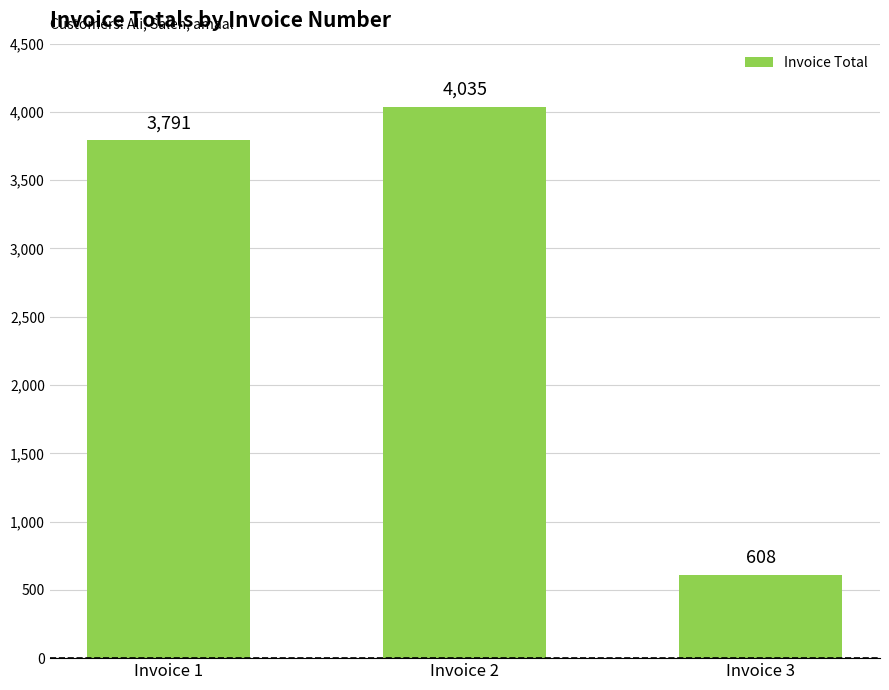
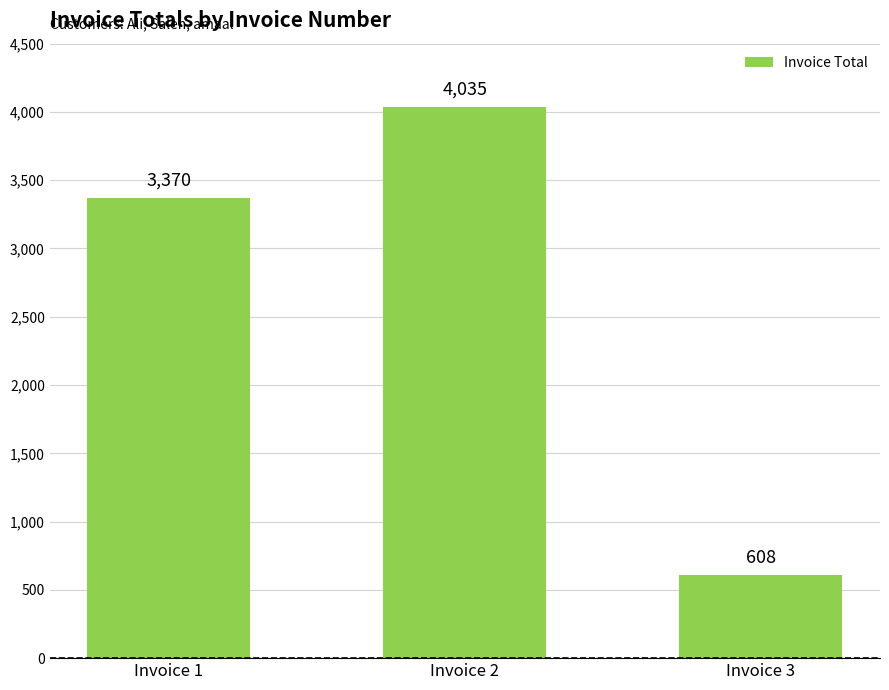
Invoice 1: 3,791 -> 3,370
